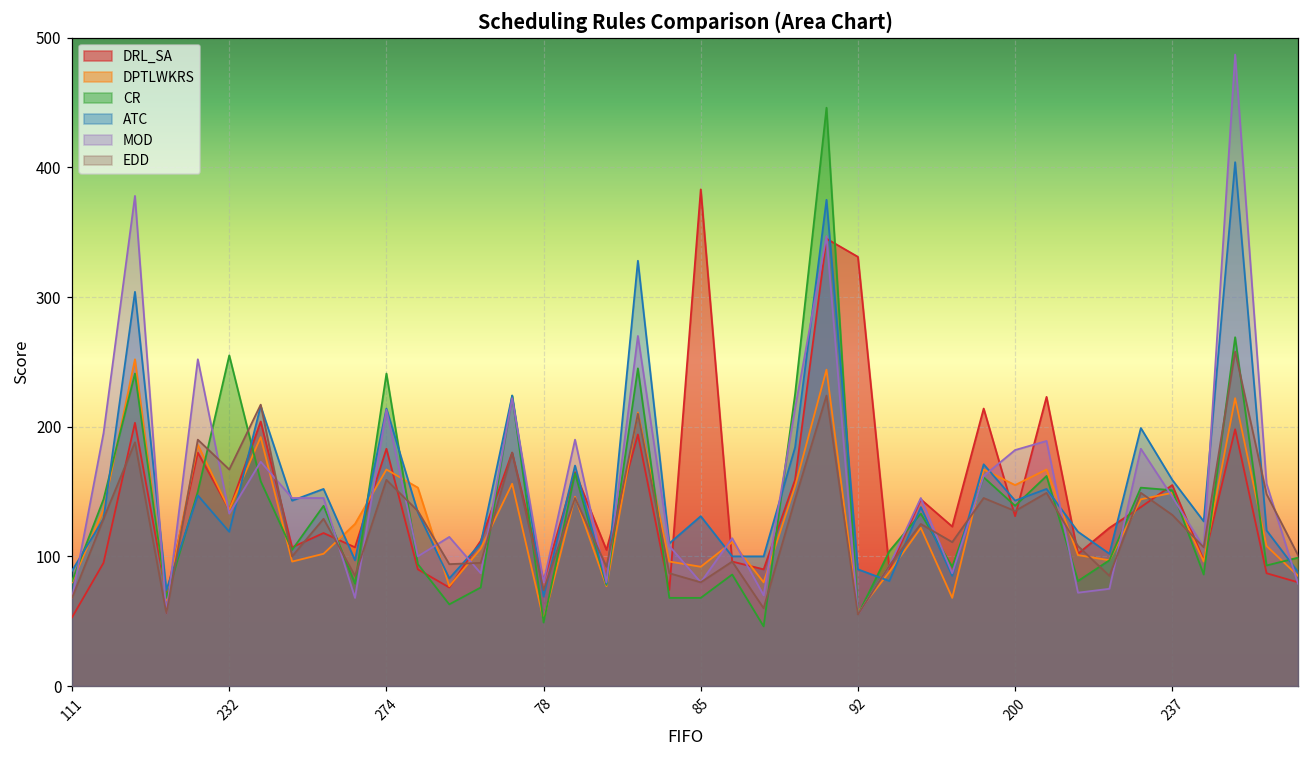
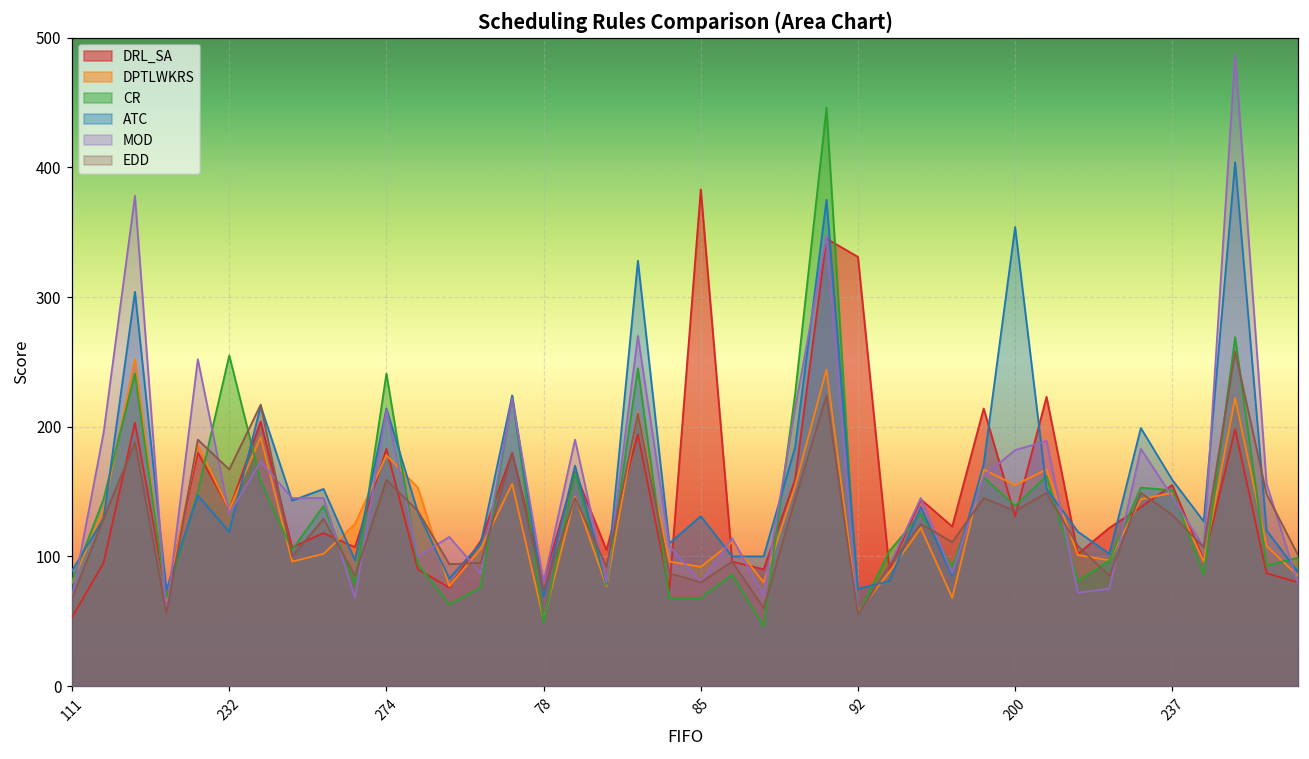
DPTLWKRS, 274: 167 -> 178
ATC, 92: 90 -> 75
ATC, 200: 143 -> 354
